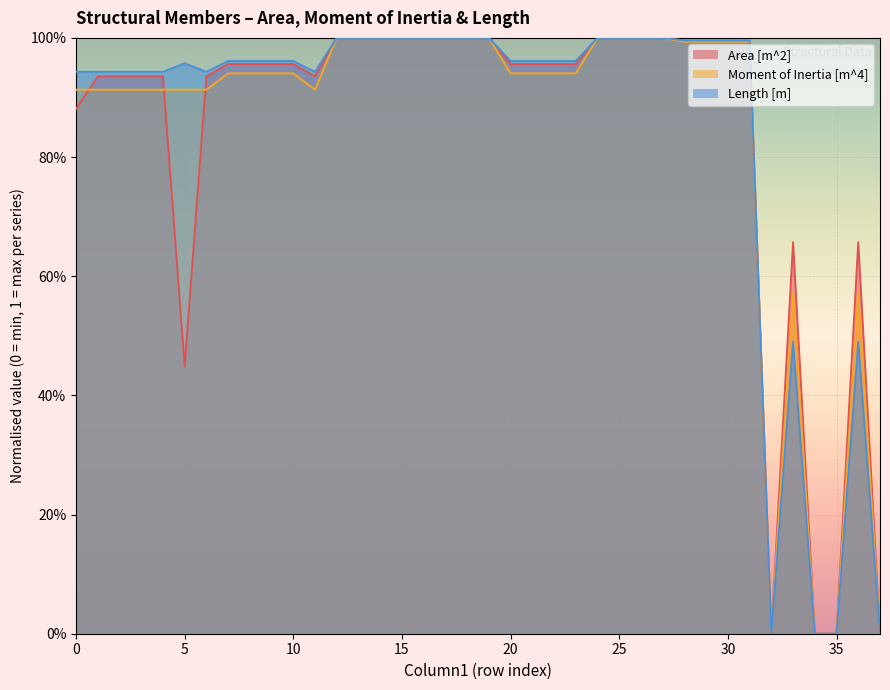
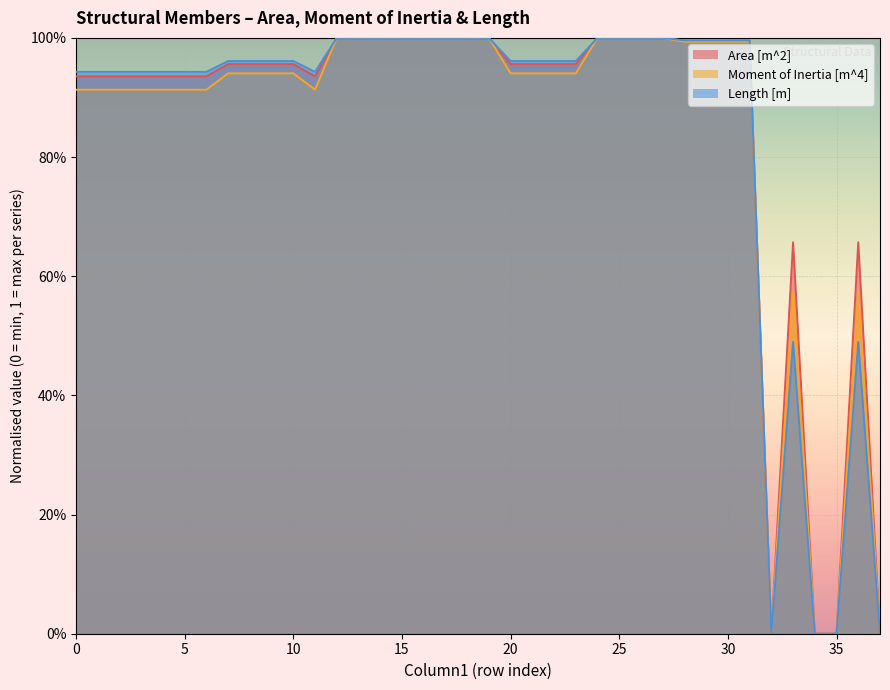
Area [m^2], 0: 88% -> 94%
Area [m^2], 5: 45% -> 94%
Length [m], 5: 96% -> 94%
